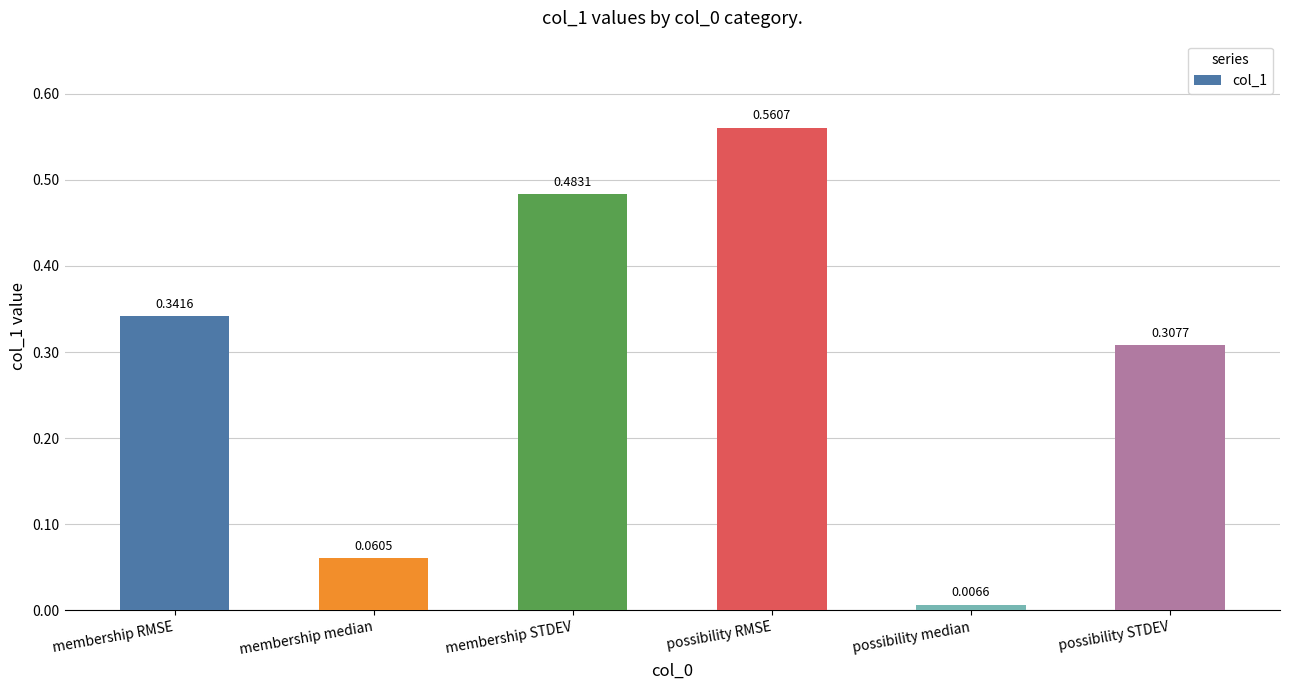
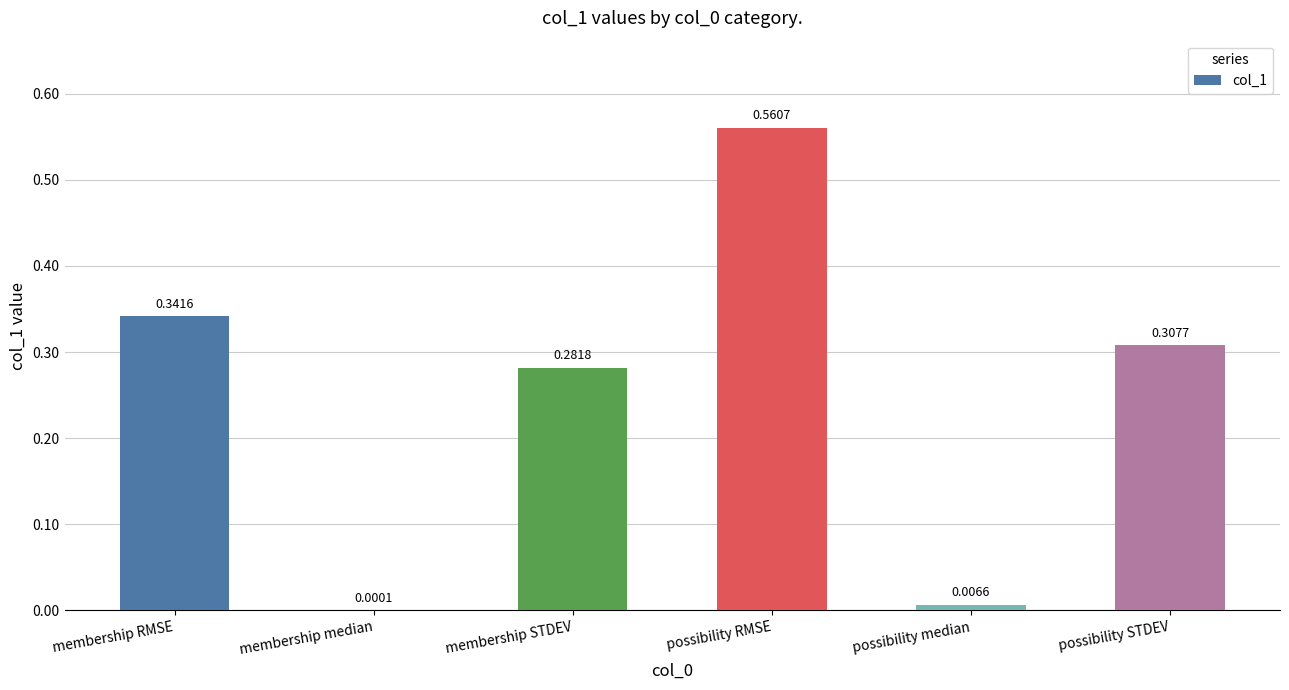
membership median: 0.0605 -> 0.0001
membership STDEV: 0.4831 -> 0.2818
